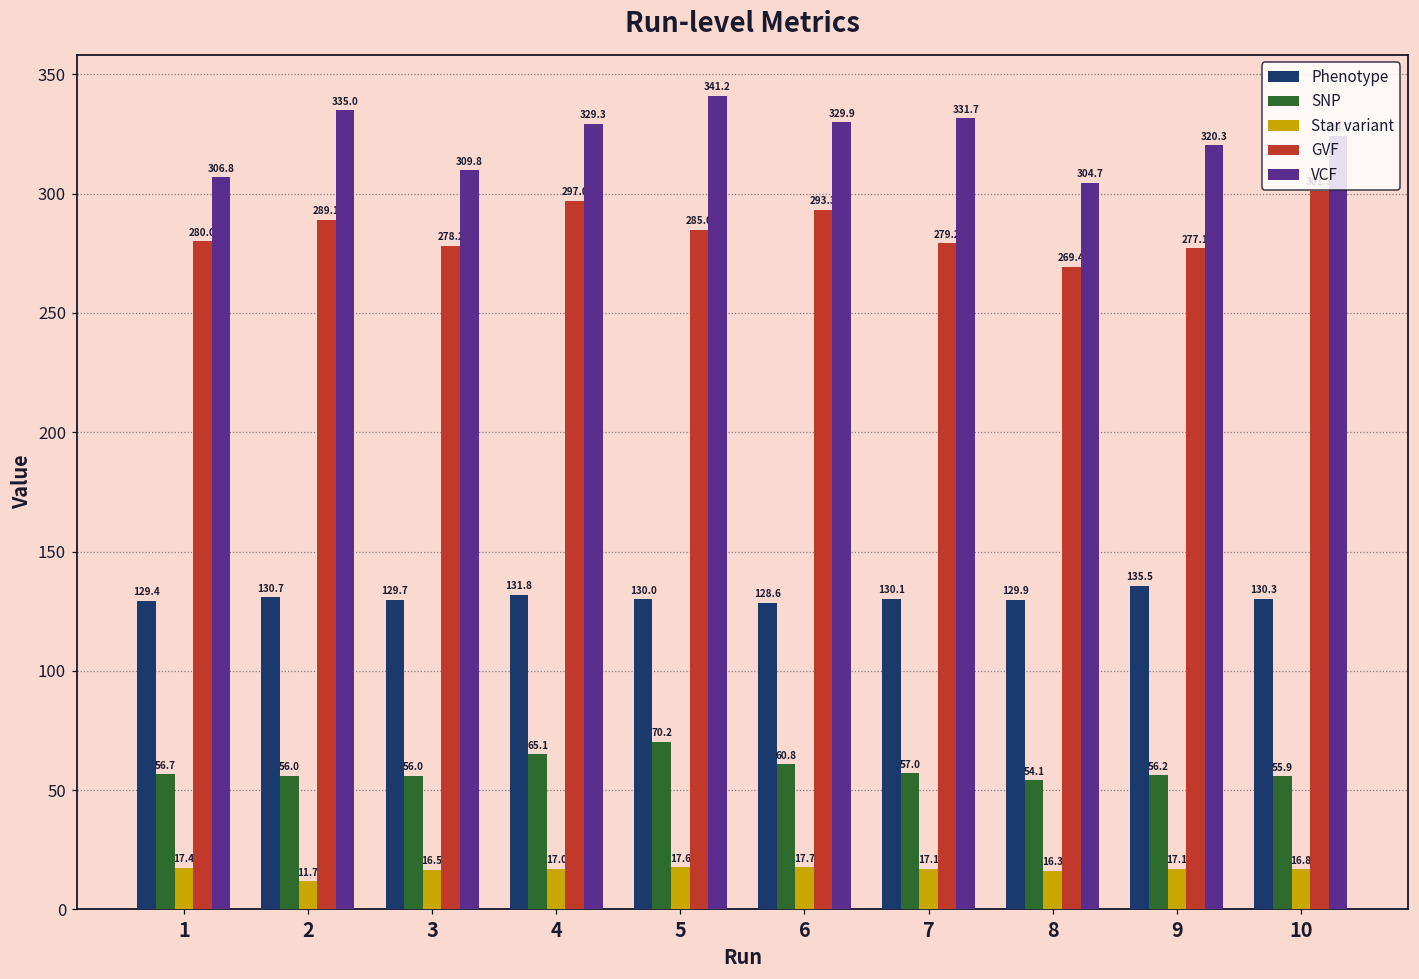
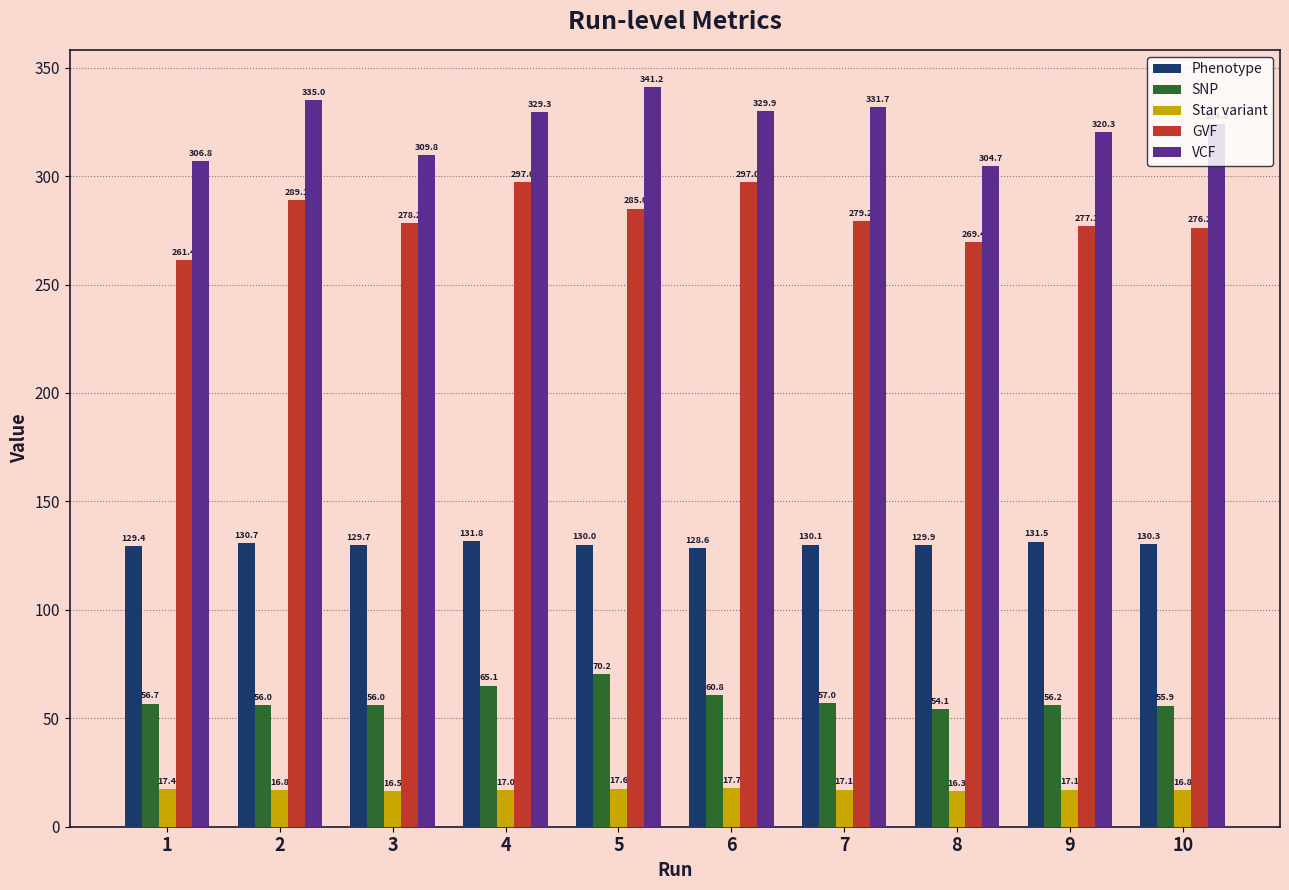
GVF, 1: 280.0 -> 261.4
Star variant, 2: 11.7 -> 16.8
GVF, 6: 293.3 -> 297.0
Phenotype, 9: 135.5 -> 131.5
GVF, 10: 301 -> 276
